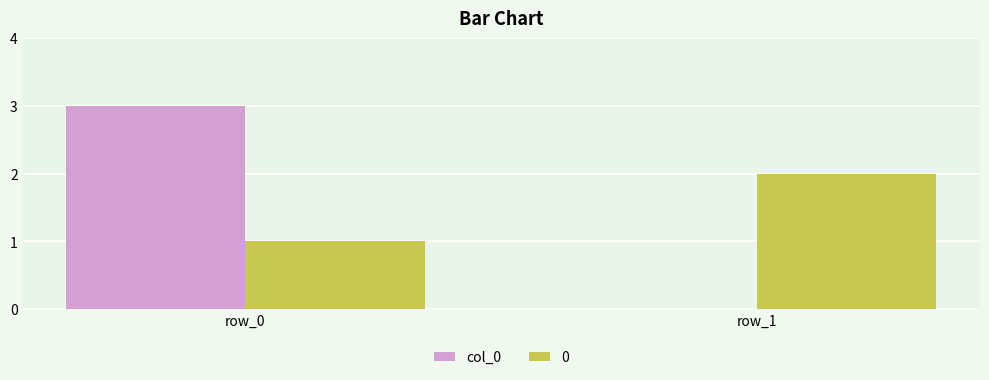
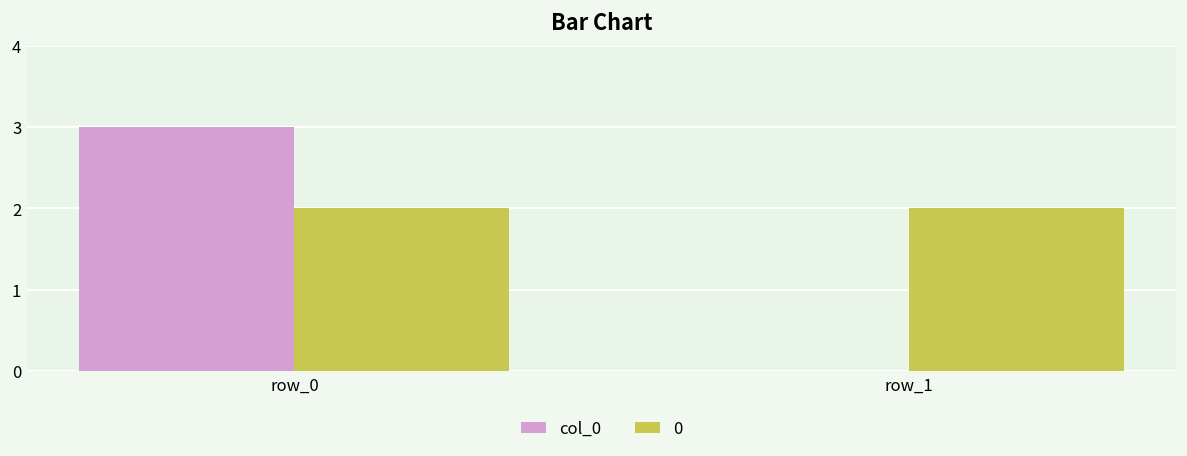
0, row_0: 1 -> 2
